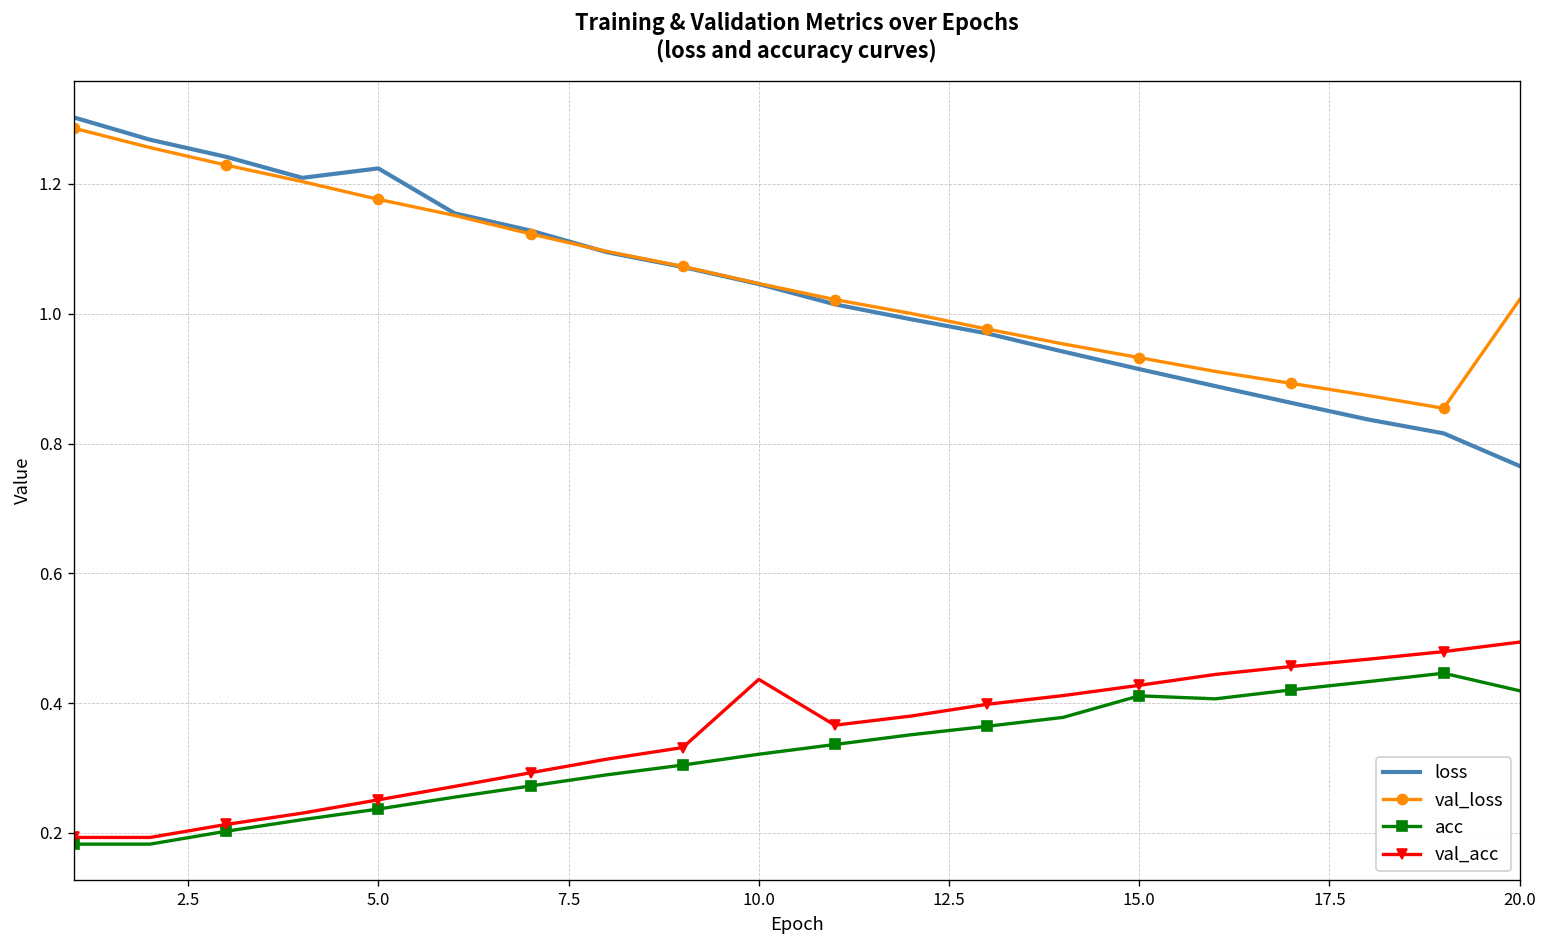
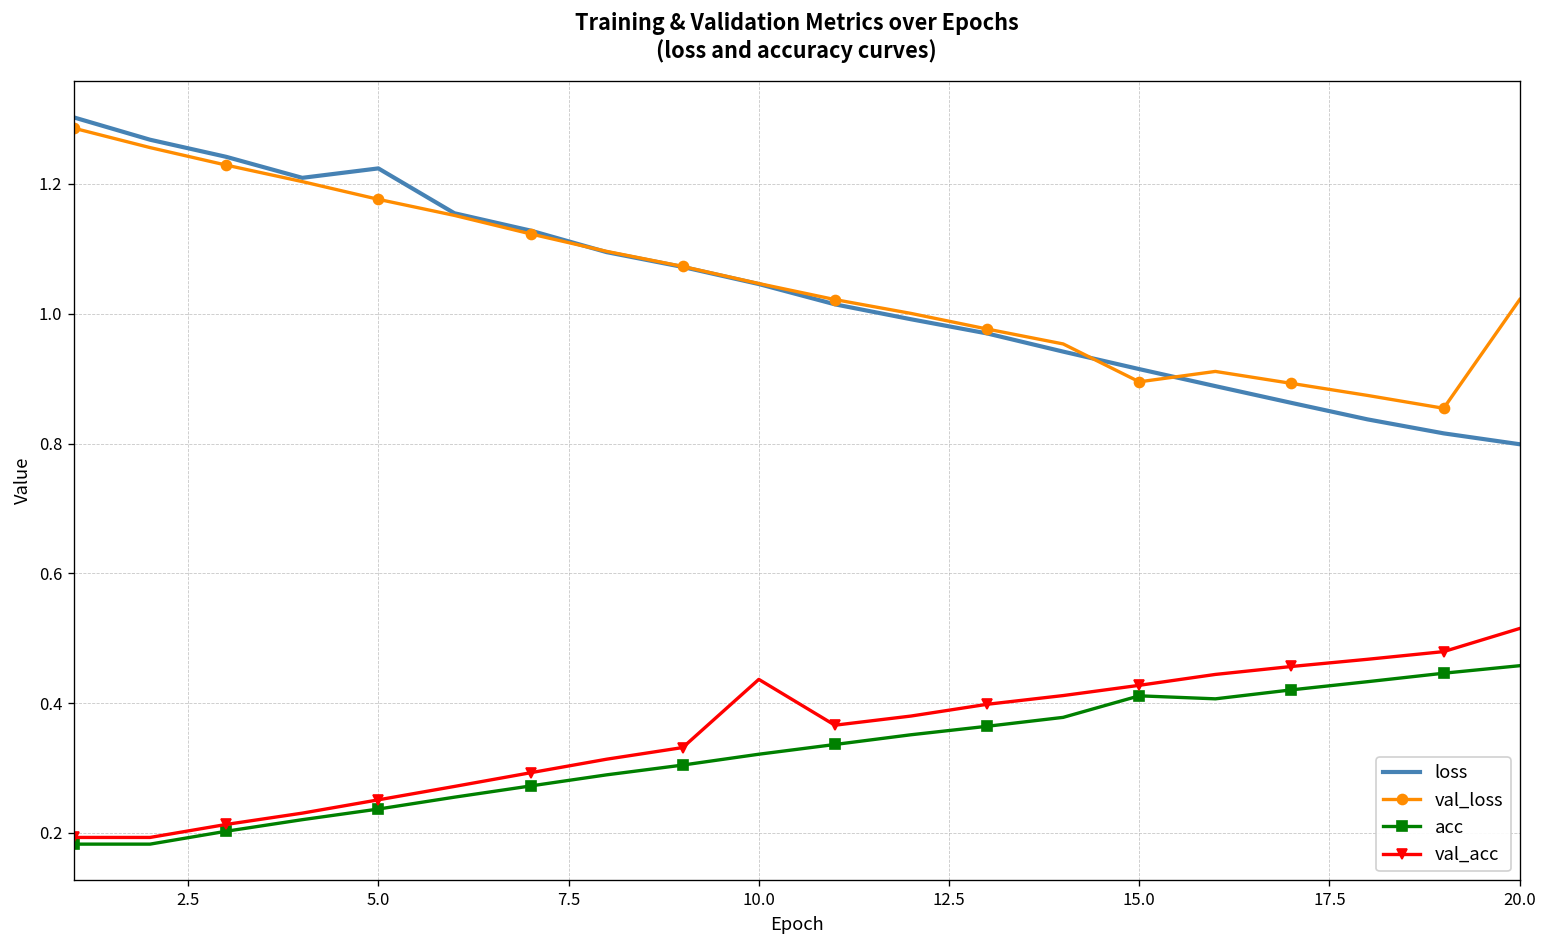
val_loss, 15.0: 0.93 -> 0.90
loss, 20.0: 0.77 -> 0.80
acc, 20.0: 0.42 -> 0.46
val_acc, 20.0: 0.49 -> 0.51
